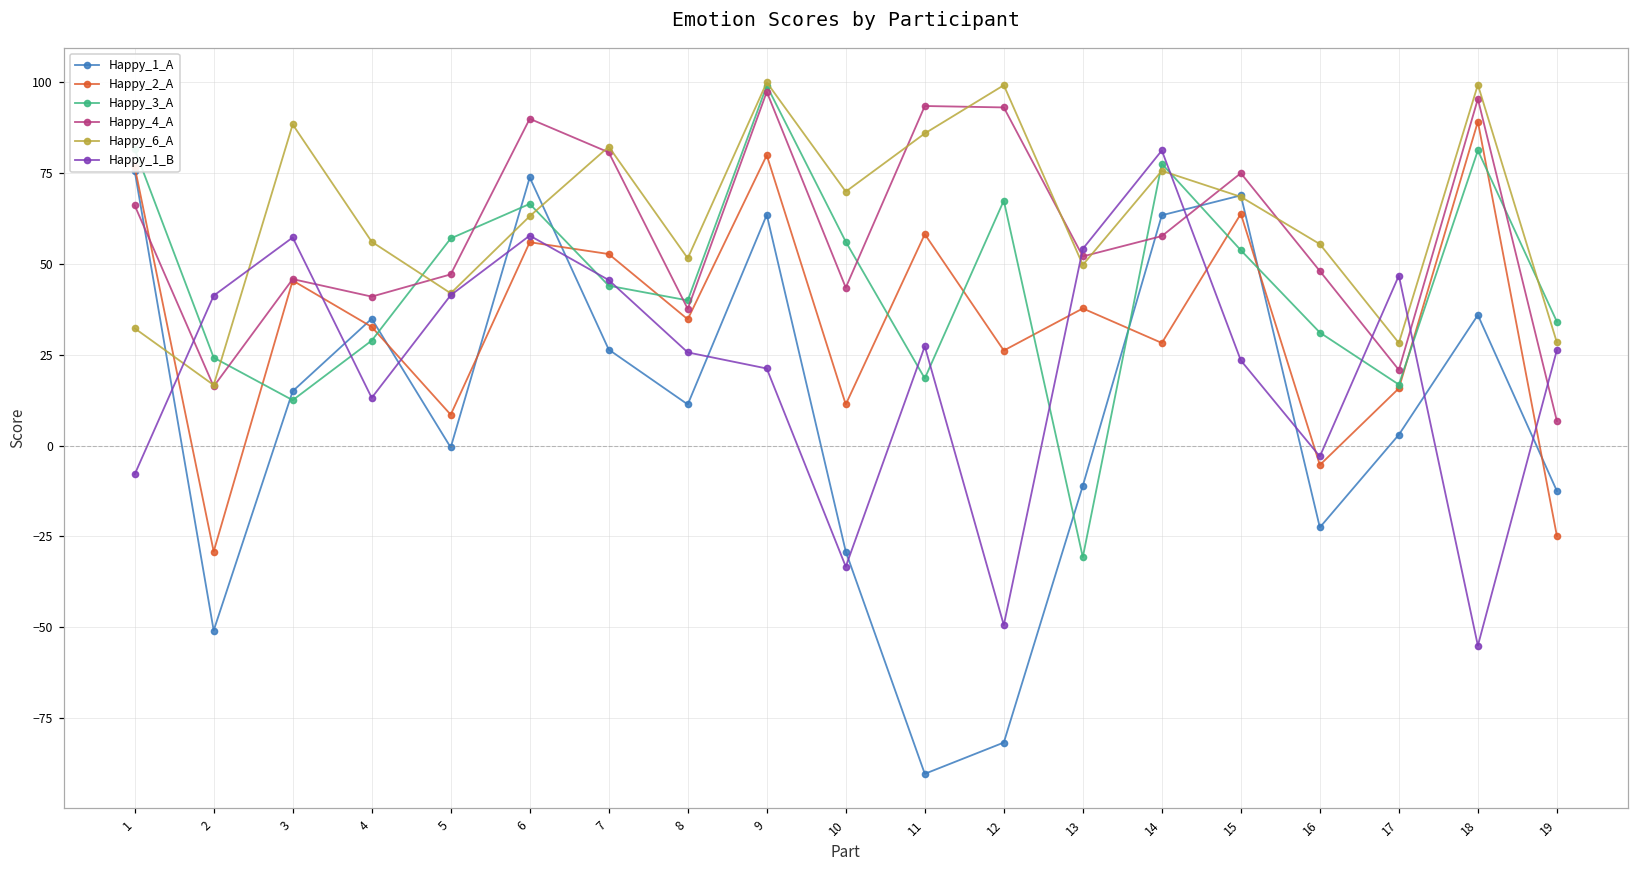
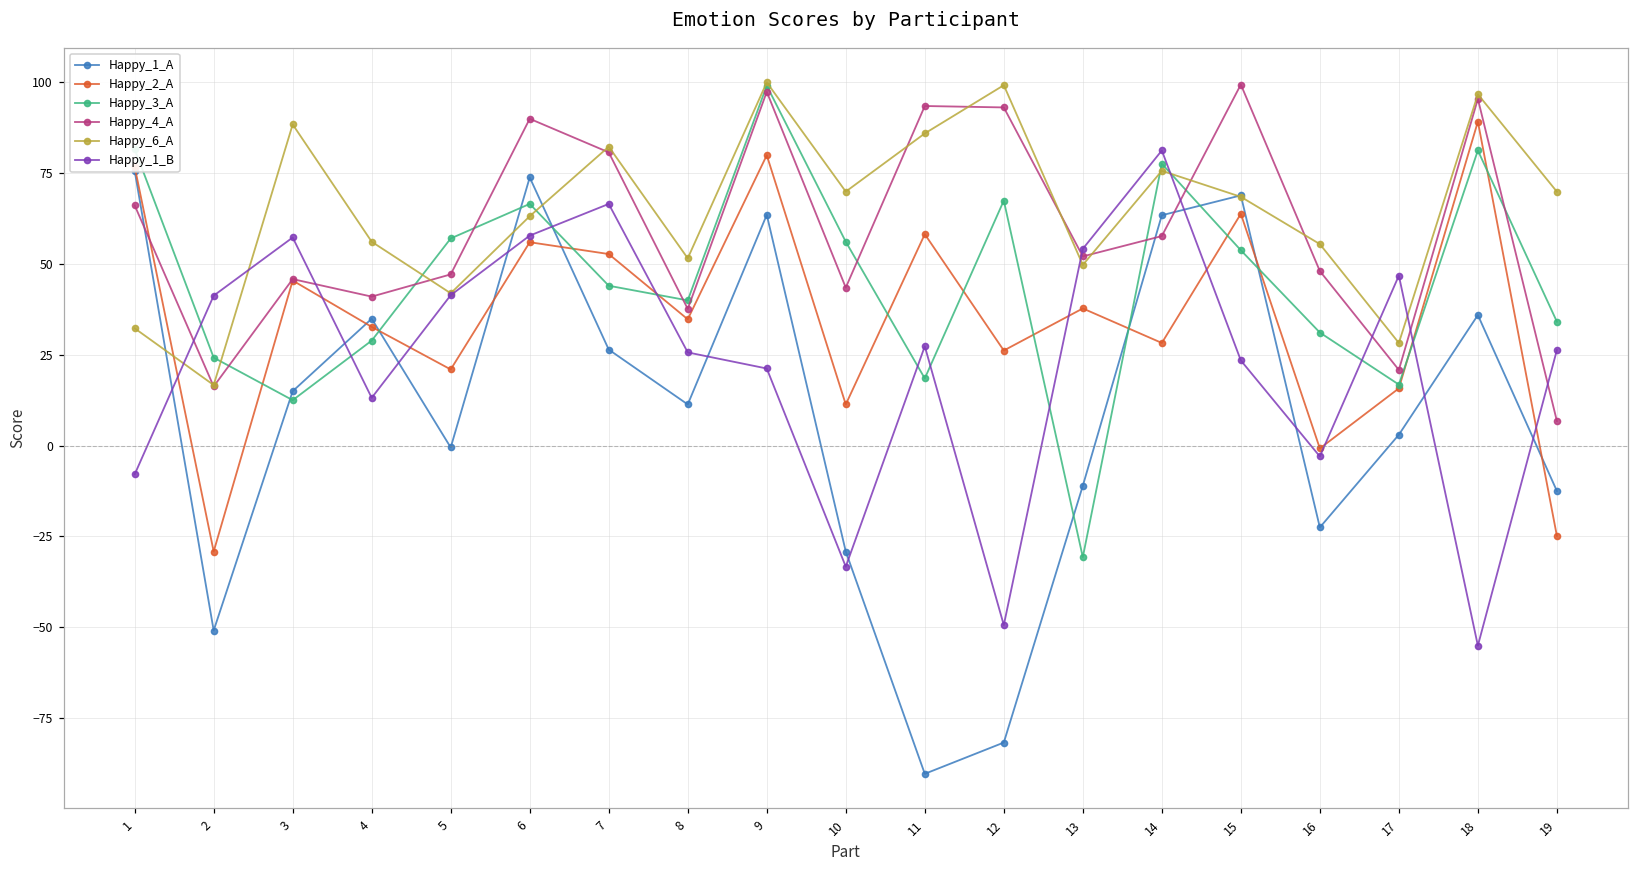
Happy_2_A, 5: 9 -> 21
Happy_1_B, 7: 46 -> 67
Happy_4_A, 15: 75 -> 99
Happy_2_A, 16: -5 -> -1
Happy_6_A, 18: 99 -> 97
Happy_6_A, 19: 28 -> 70
